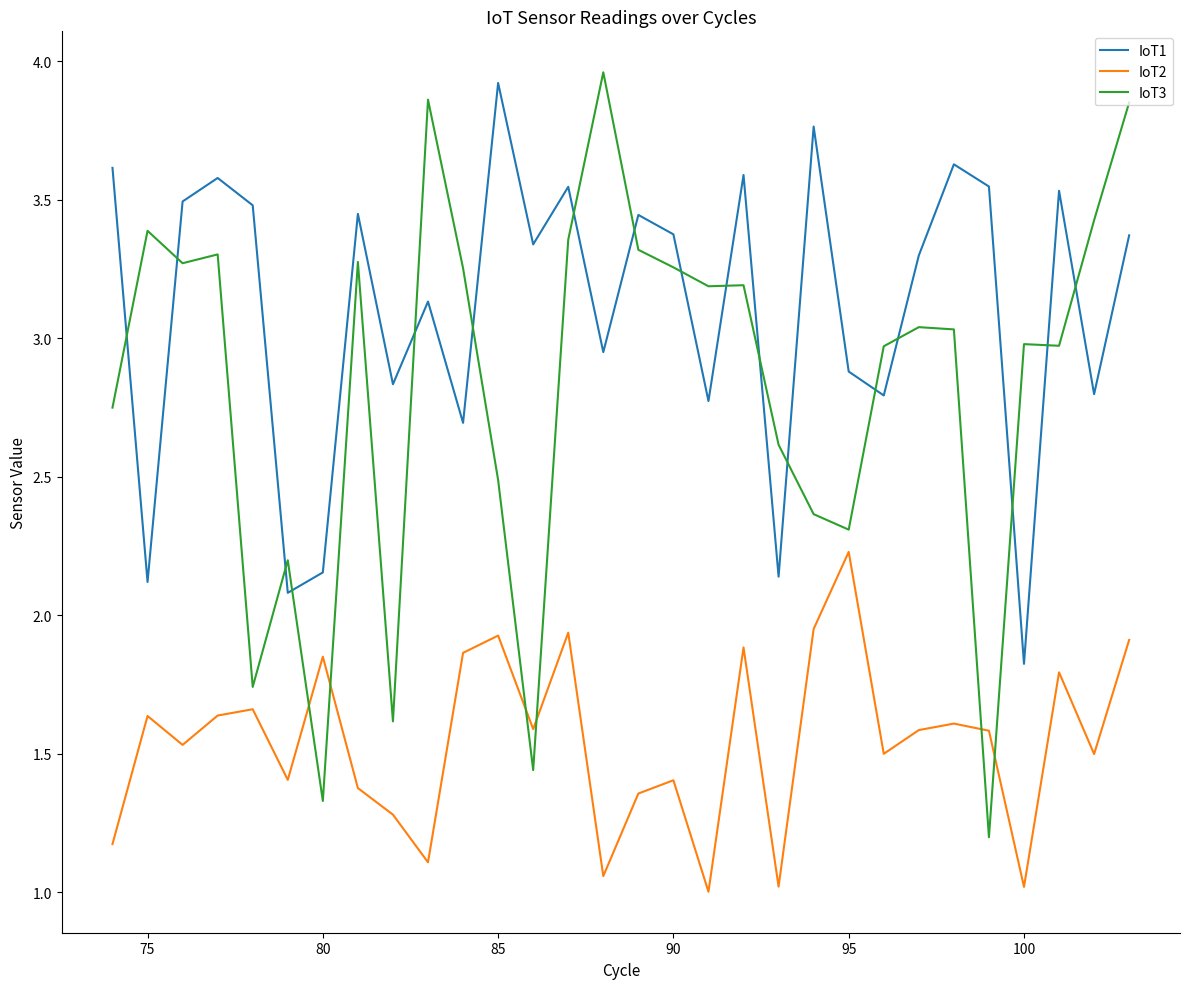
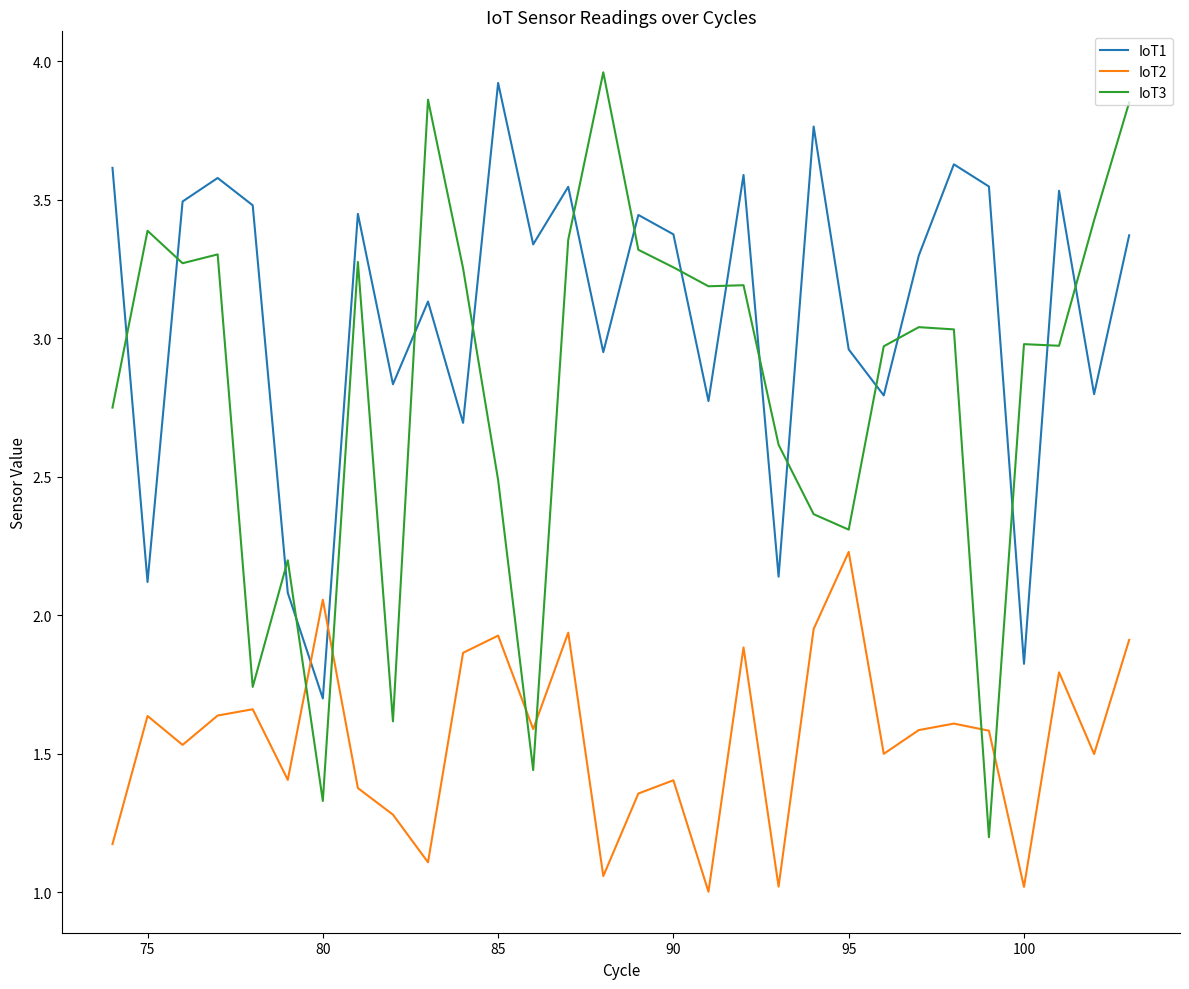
IoT1, 80: 2.15 -> 1.70
IoT2, 80: 1.85 -> 2.06
IoT1, 95: 2.88 -> 2.96
